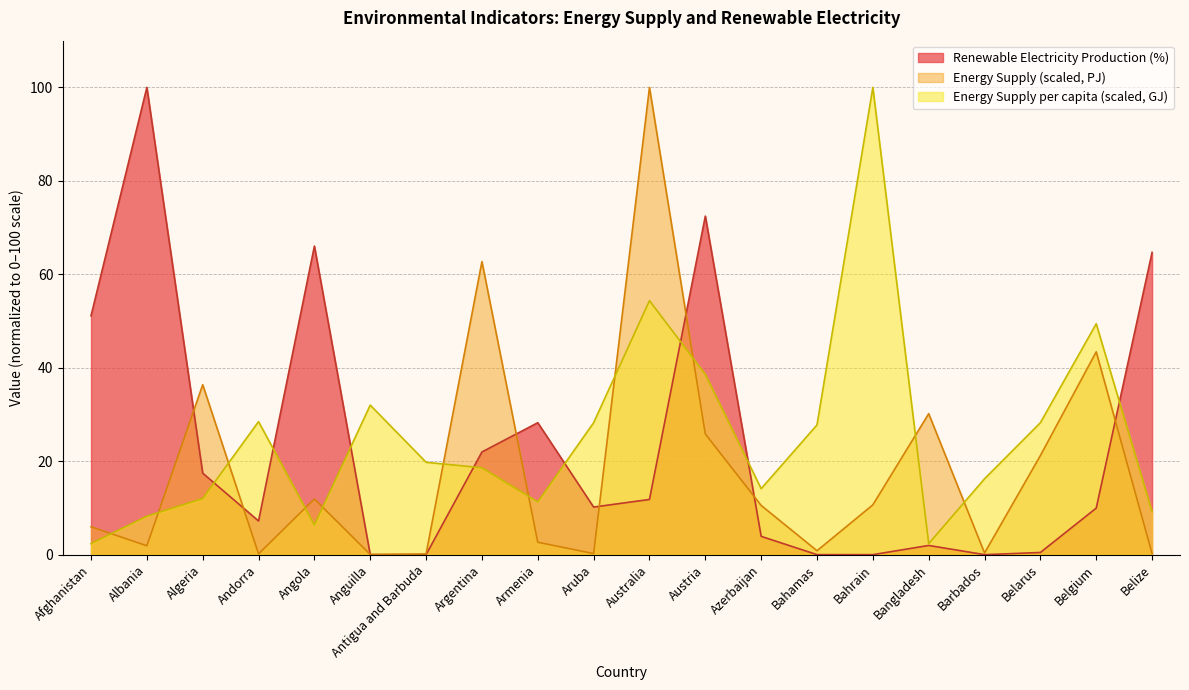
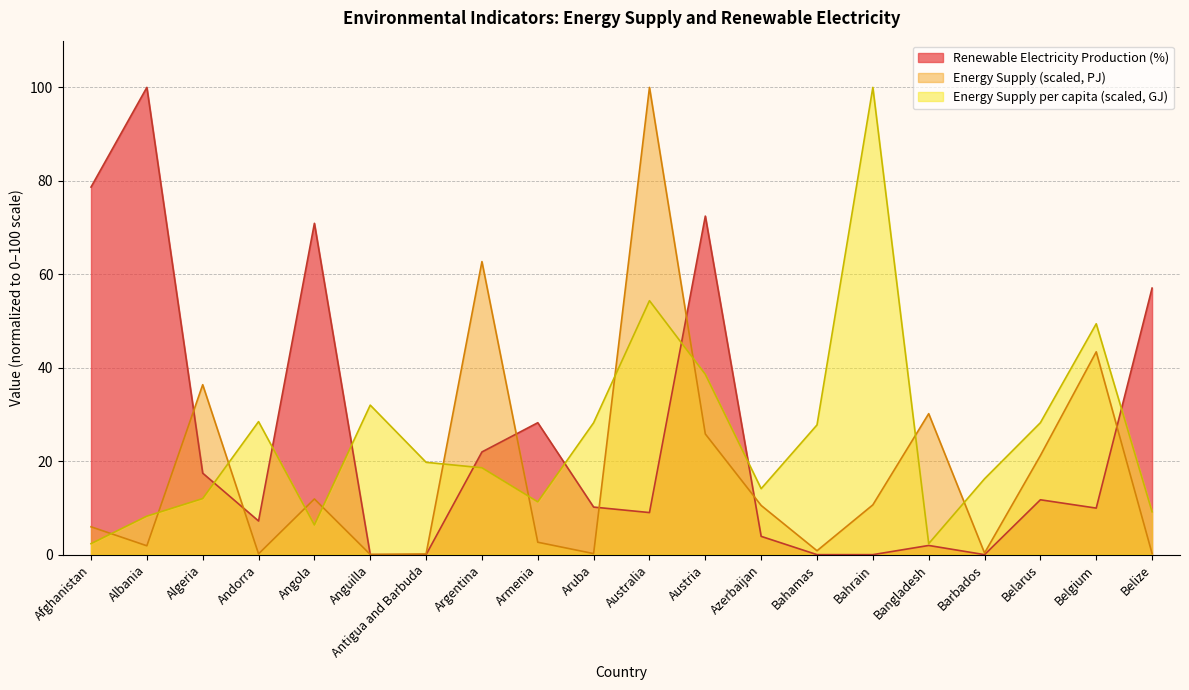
Renewable Electricity Production (%), Afghanistan: 51 -> 79
Renewable Electricity Production (%), Angola: 66 -> 71
Renewable Electricity Production (%), Australia: 12 -> 9
Renewable Electricity Production (%), Belarus: 0 -> 12
Renewable Electricity Production (%), Belize: 65 -> 57
